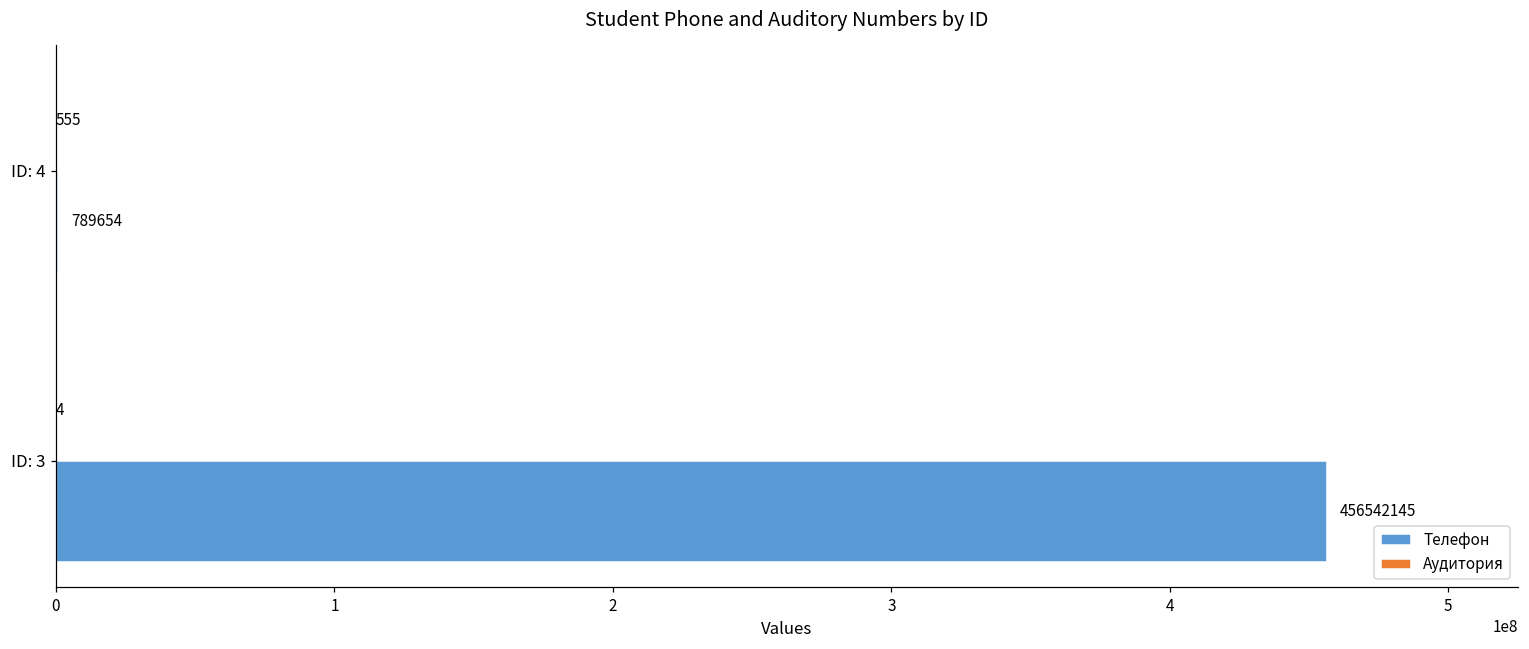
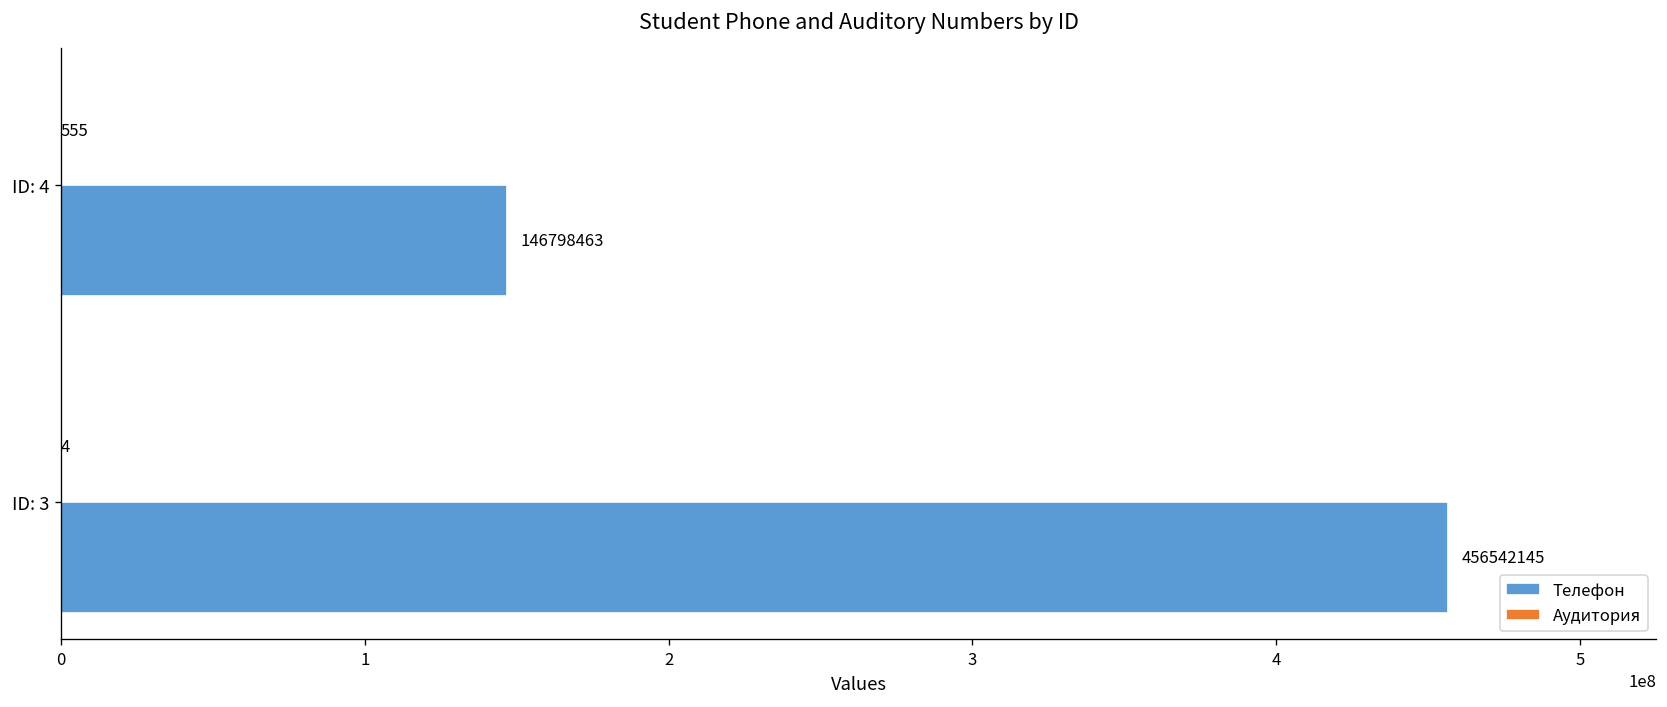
Телефон, ID: 4: 789654 -> 146798463
